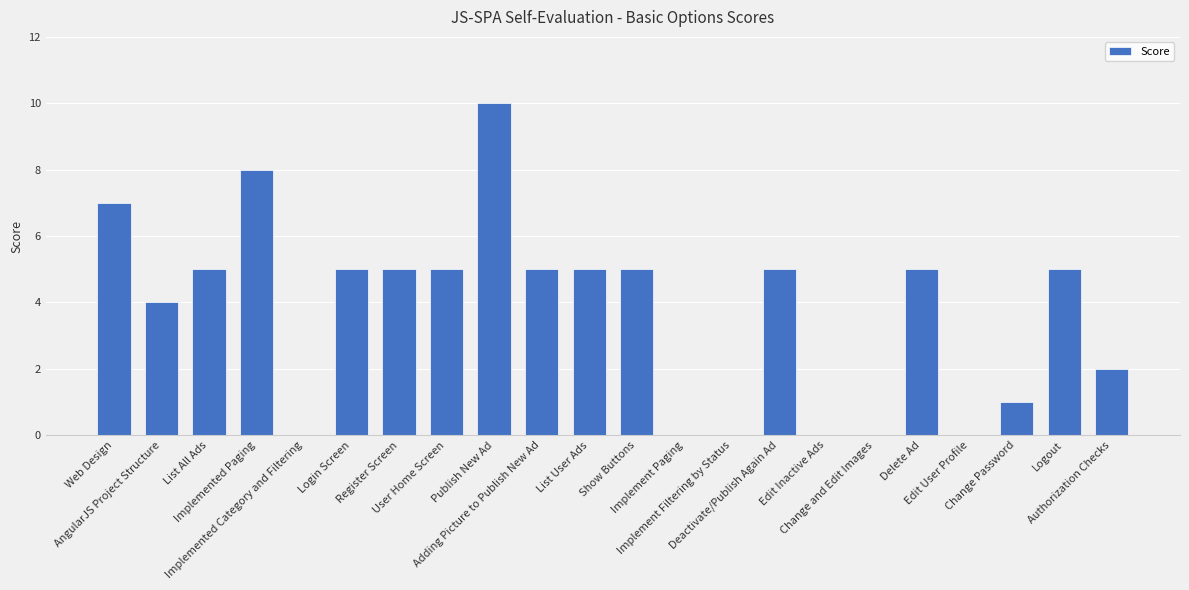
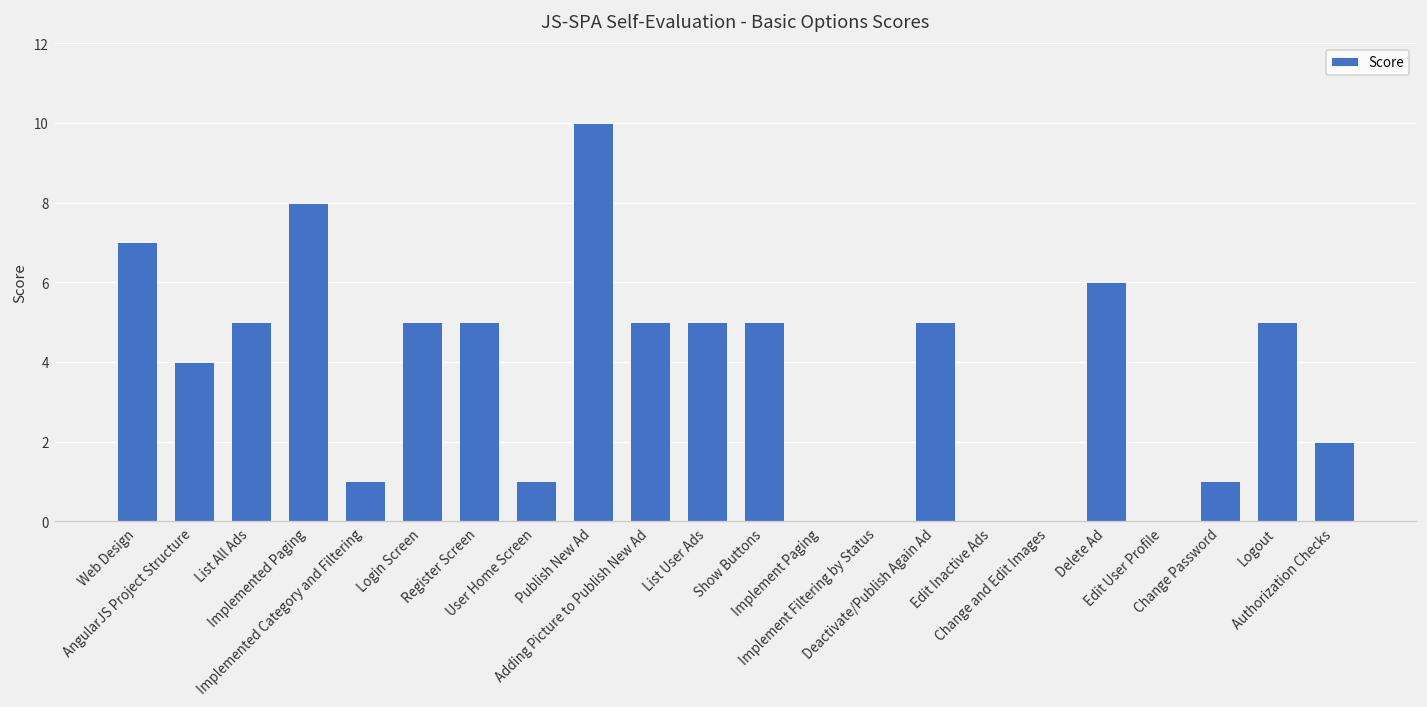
Implemented Category and Filtering: 0 -> 1
User Home Screen: 5 -> 1
Delete Ad: 5 -> 6
